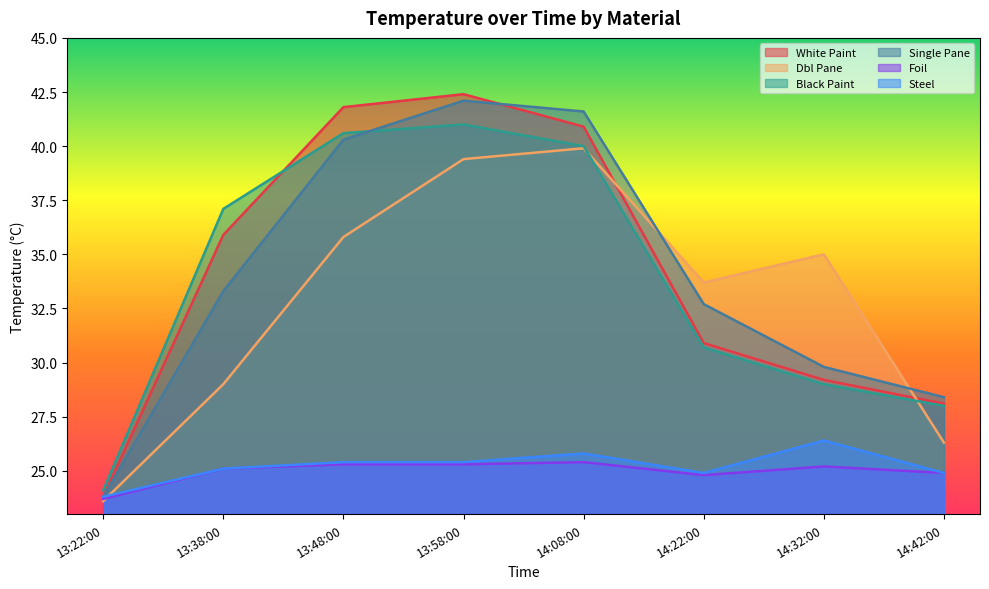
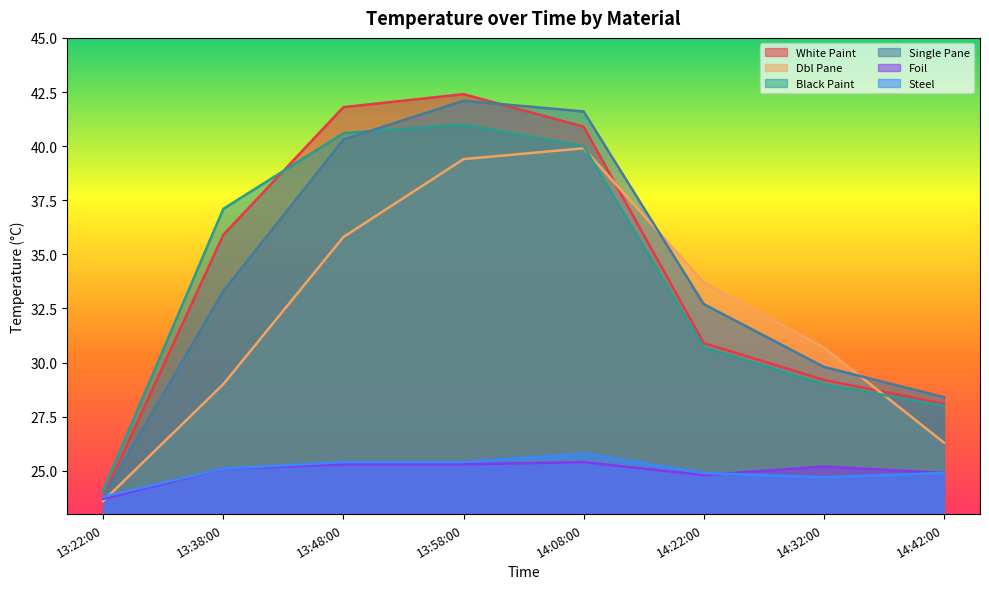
Dbl Pane, 14:32:00: 35.0 -> 30.7
Steel, 14:32:00: 26.4 -> 24.7
